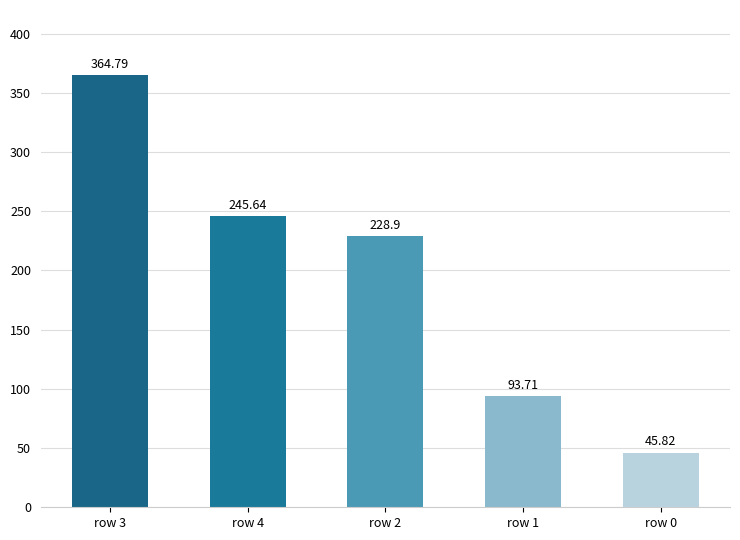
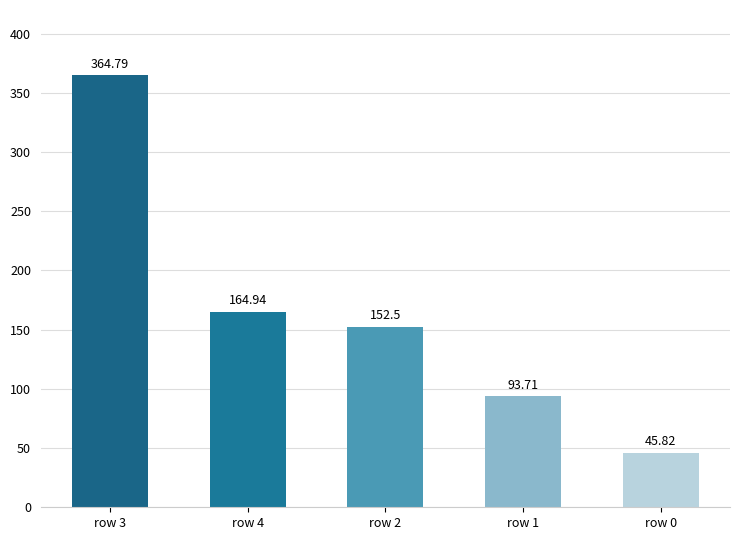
row 4: 245.64 -> 164.94
row 2: 228.9 -> 152.5
